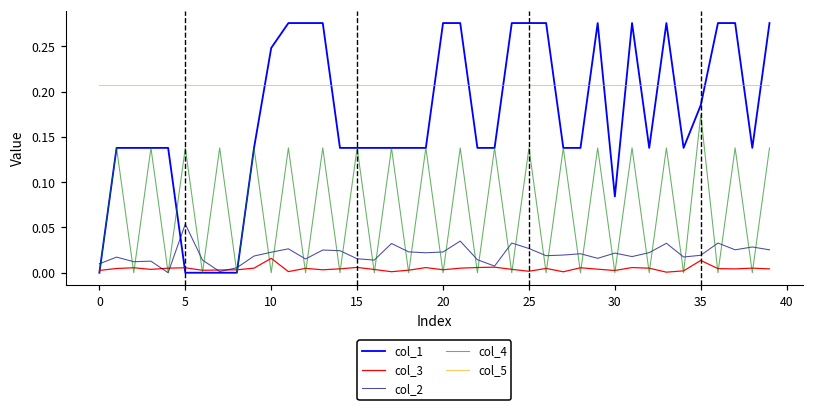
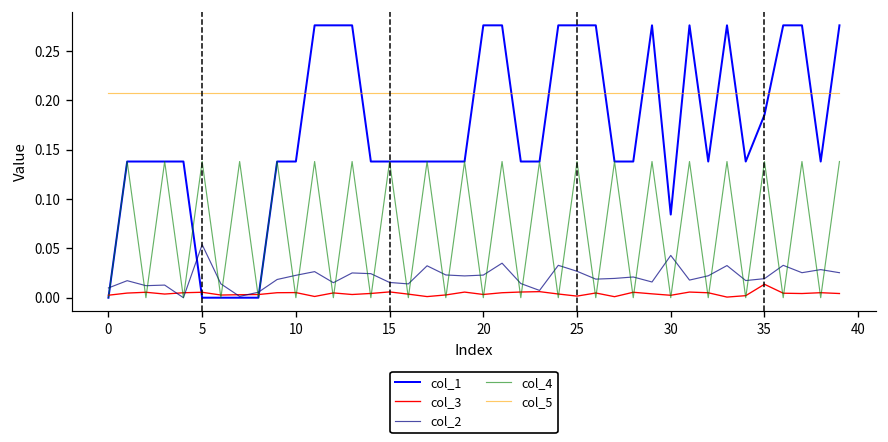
col_1, 10: 0.25 -> 0.14
col_3, 10: 0.02 -> 0.01
col_2, 30: 0.02 -> 0.04
col_4, 35: 0.17 -> 0.14
